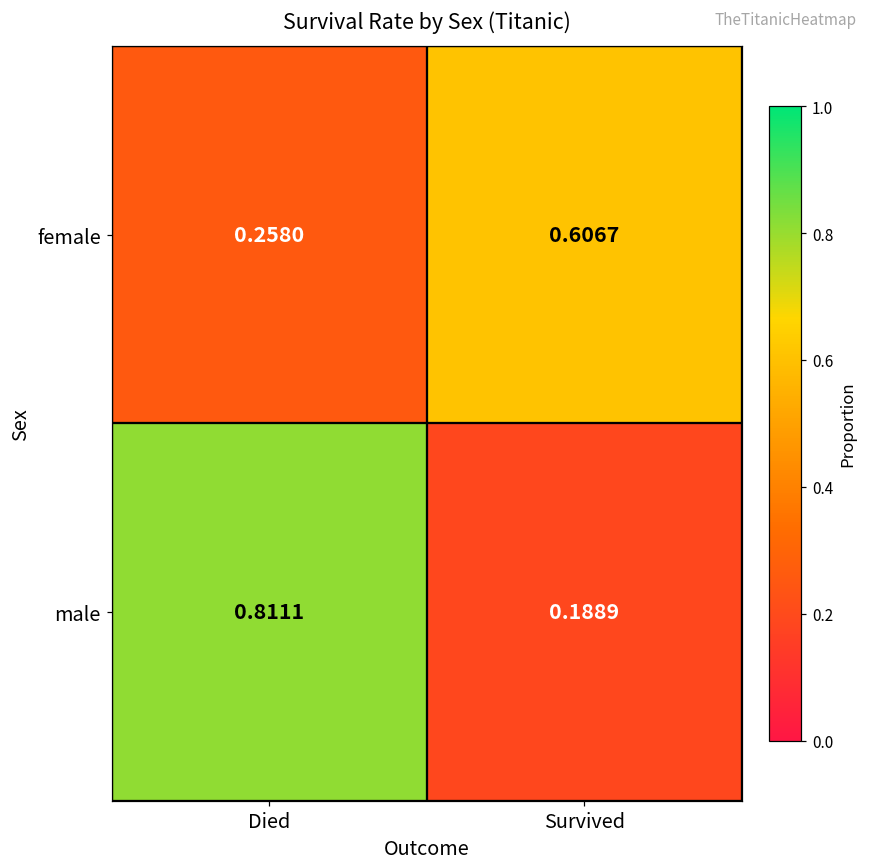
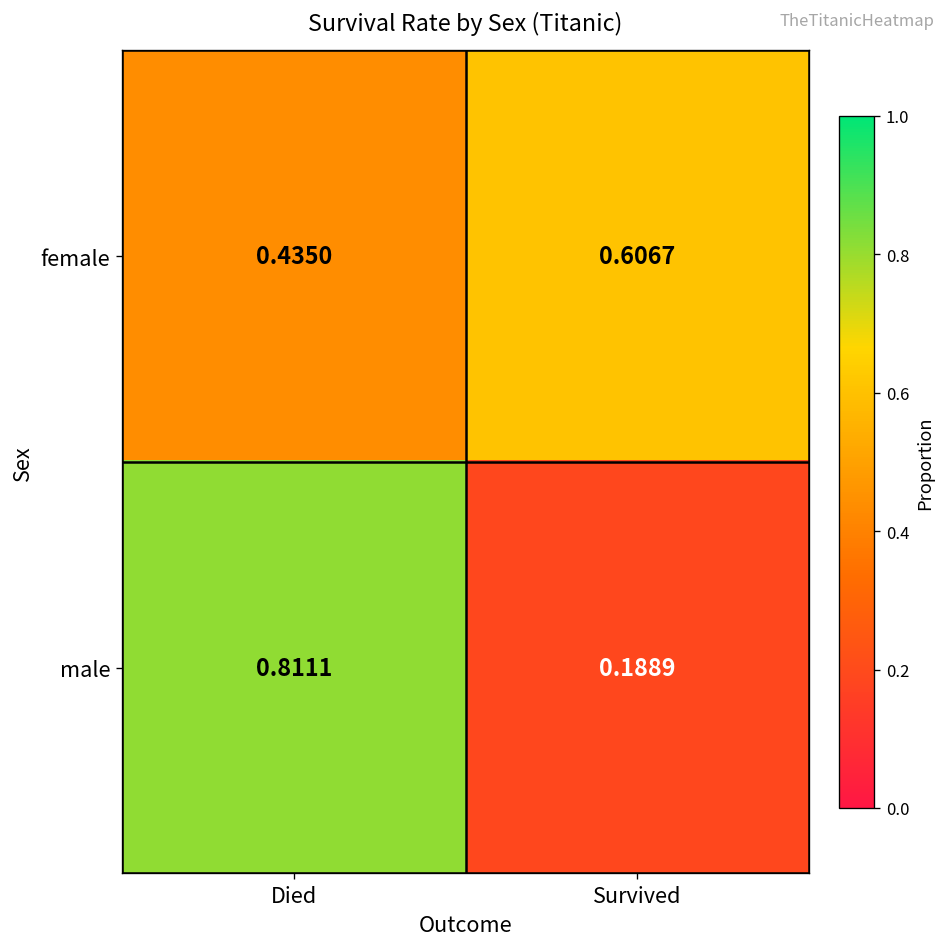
female, Died: 0.2580 -> 0.4350
